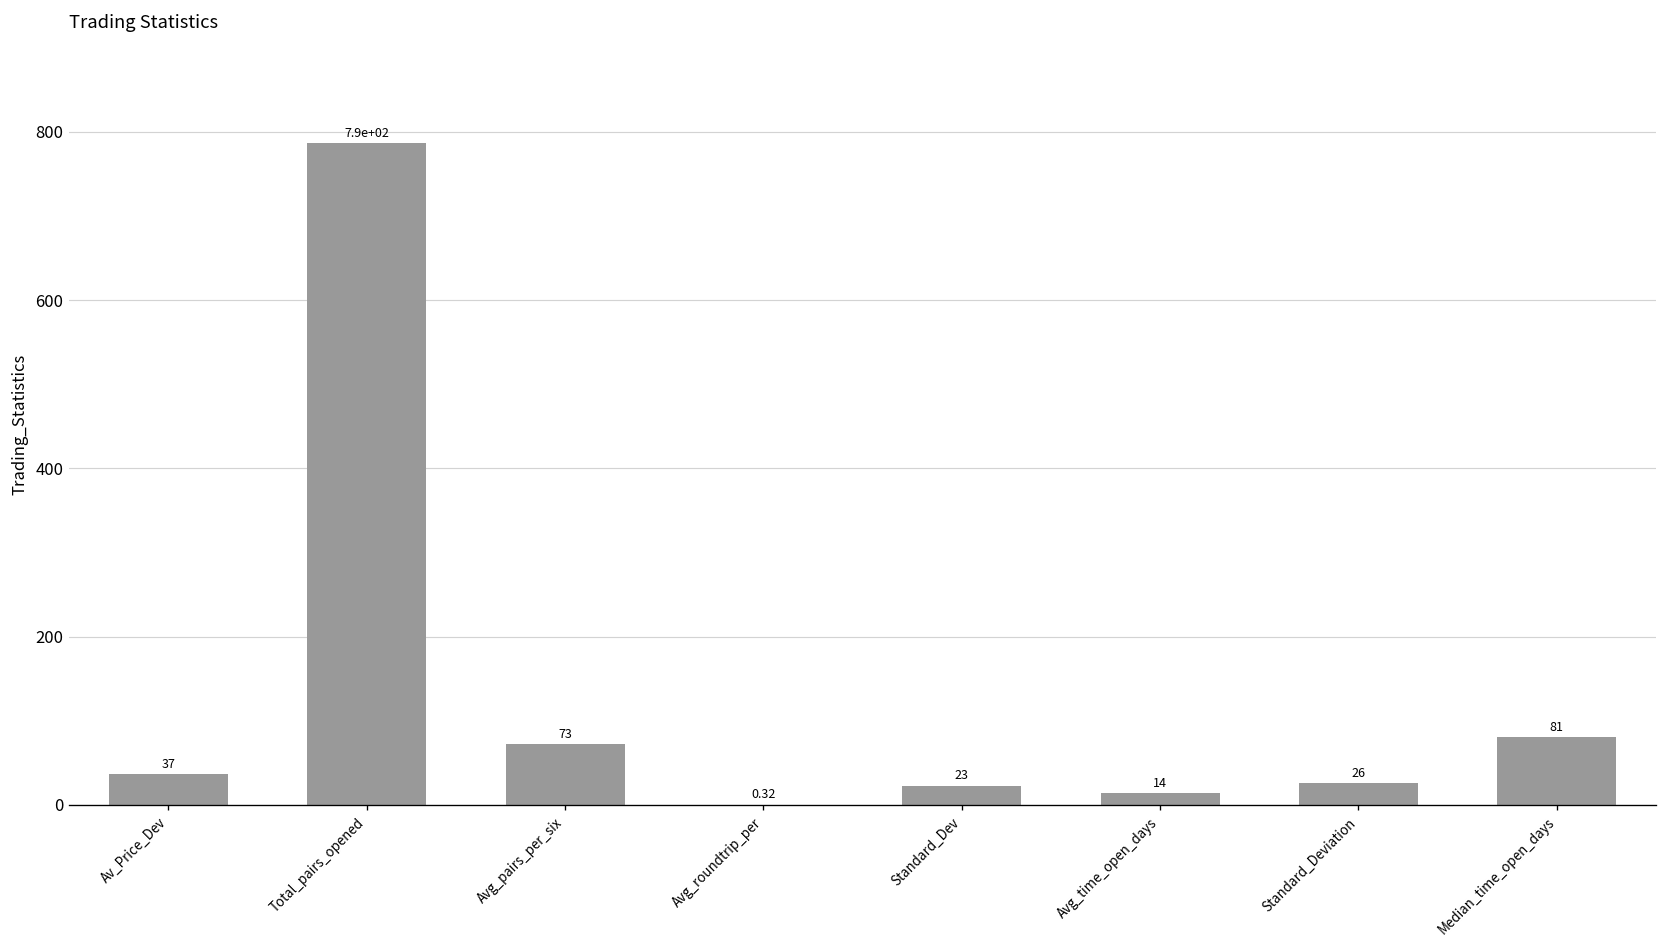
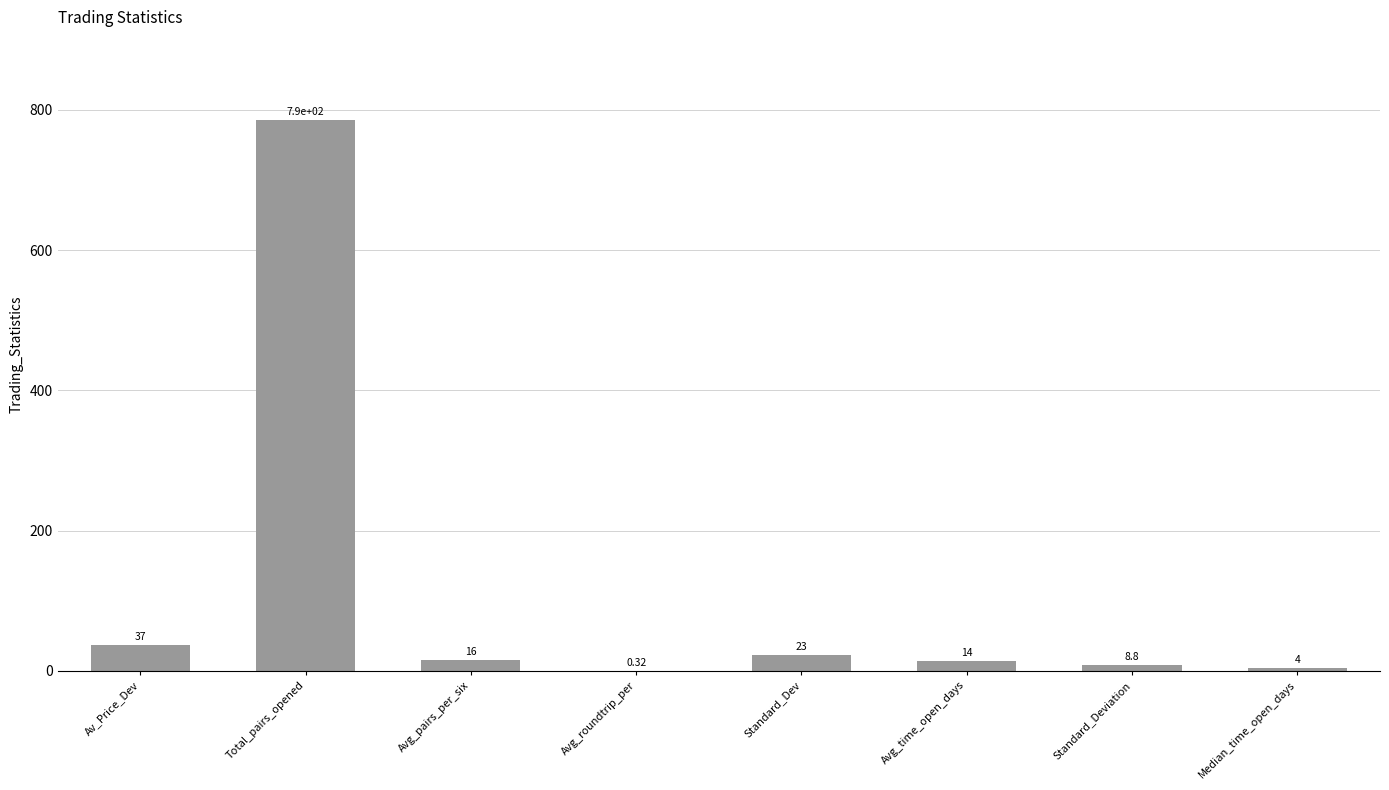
Avg_pairs_per_six: 73 -> 16
Standard_Deviation: 26 -> 8.8
Median_time_open_days: 81 -> 4
